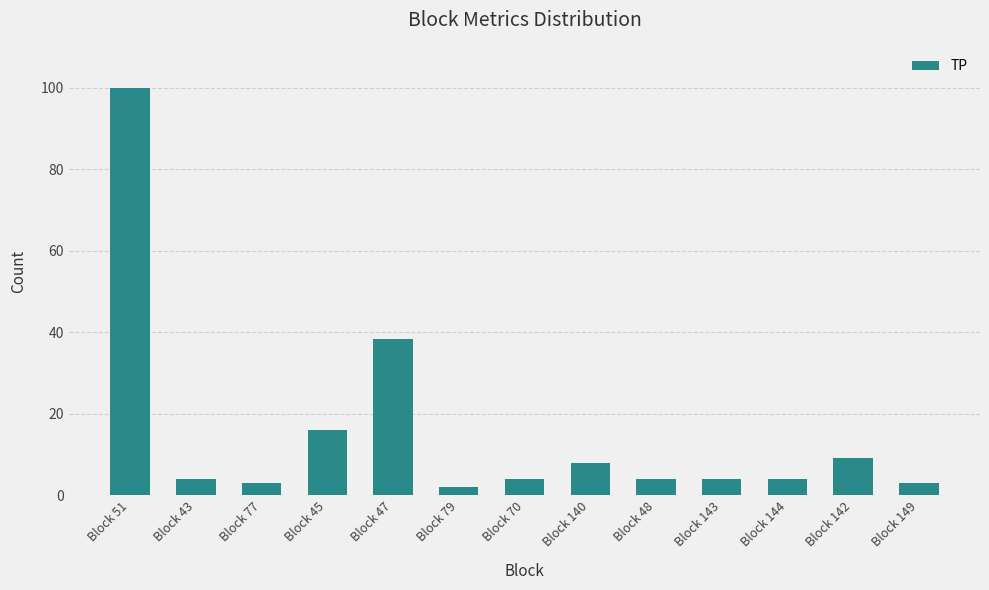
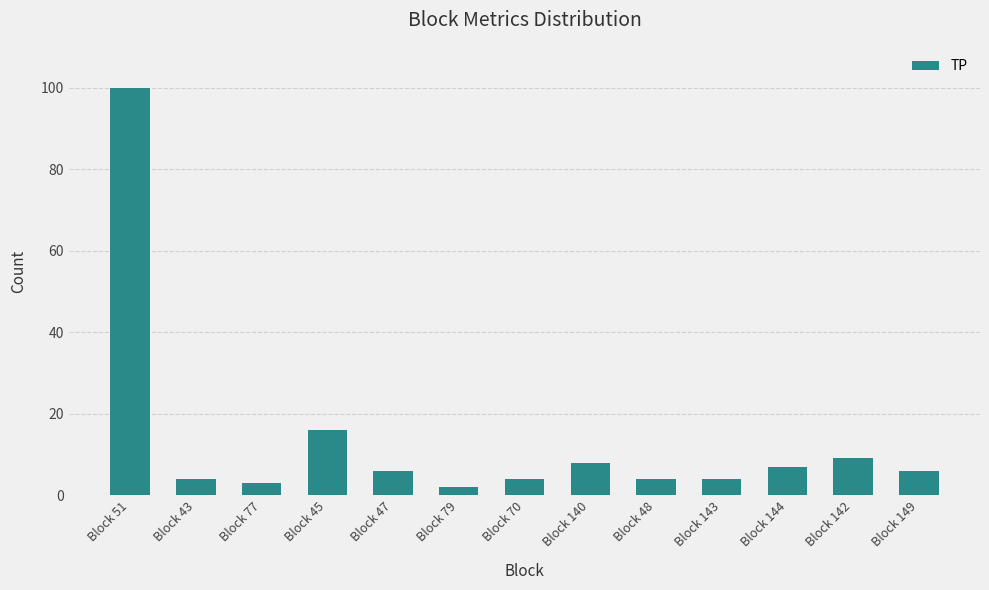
Block 47: 38 -> 6
Block 144: 4 -> 7
Block 149: 3 -> 6
